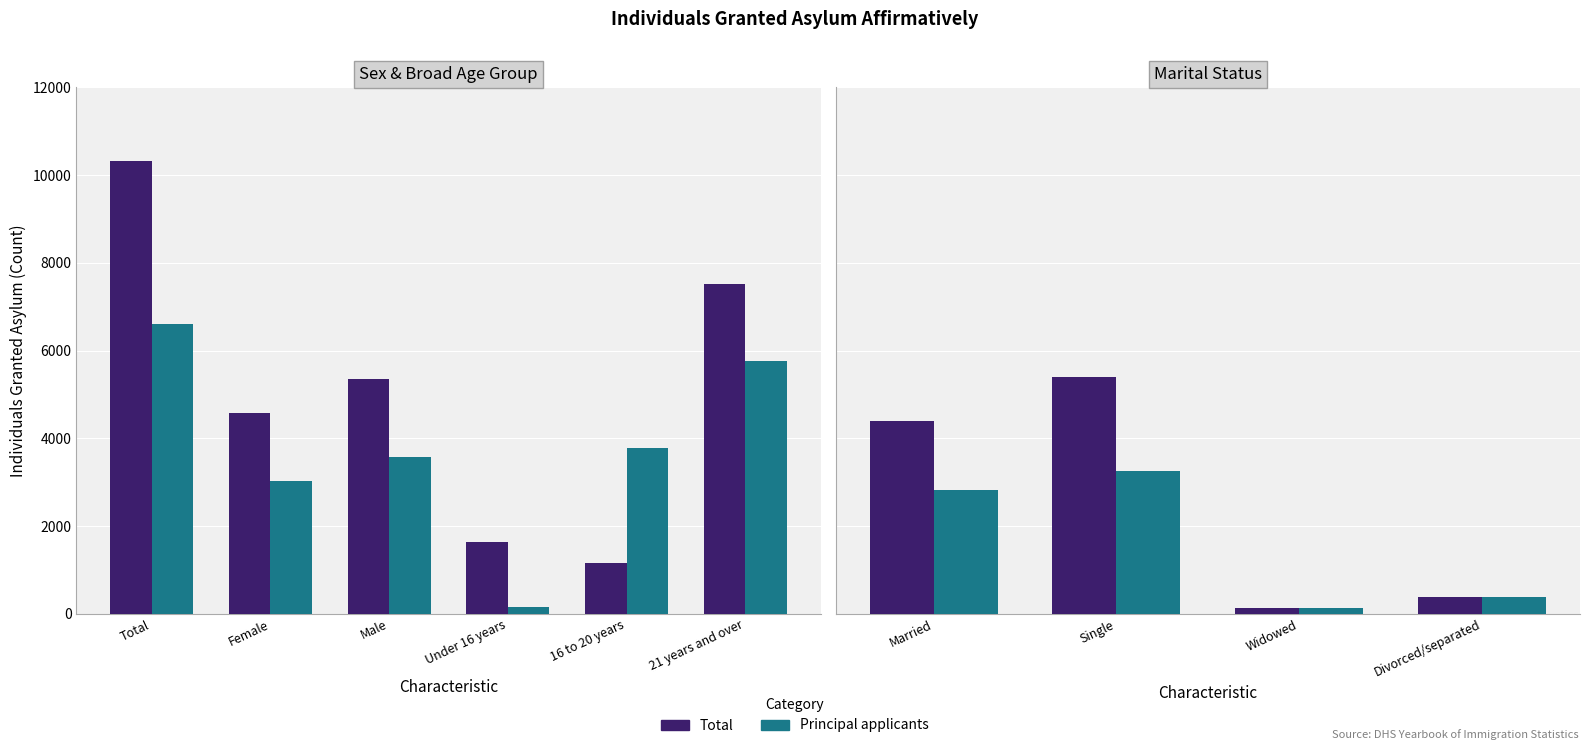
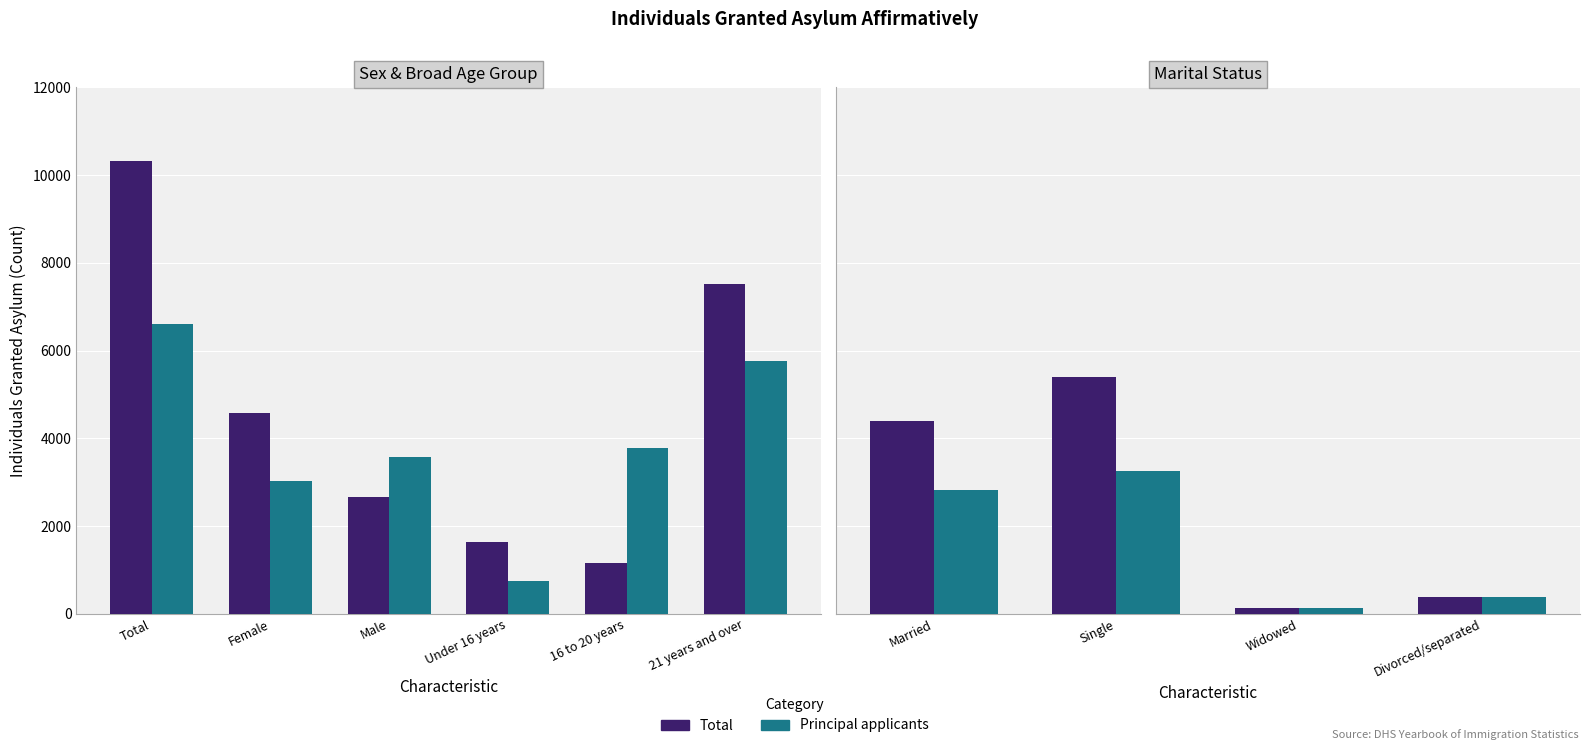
Sex & Broad Age Group, Total, Male: 5400 -> 2700
Sex & Broad Age Group, Principal applicants, Under 16 years: 100 -> 800
